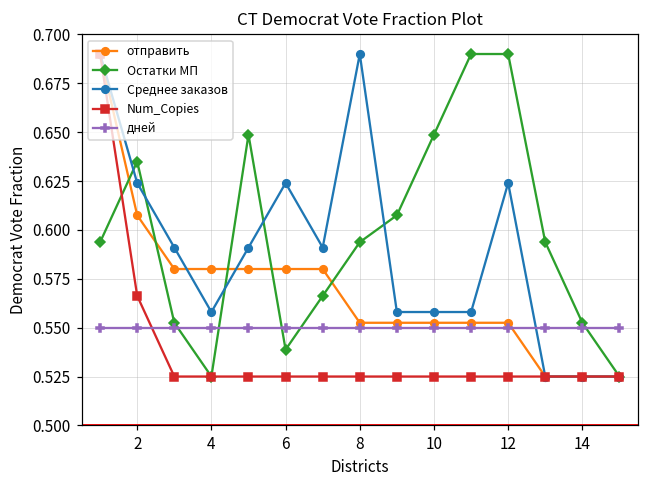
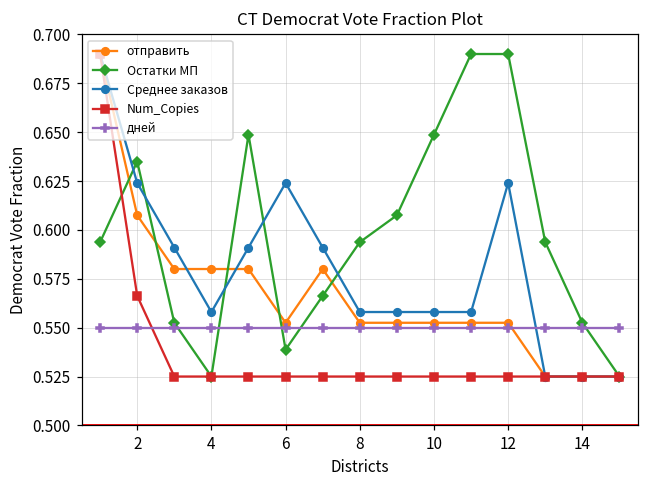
отправить, 6: 0.580 -> 0.553
Среднее заказов, 8: 0.690 -> 0.558
